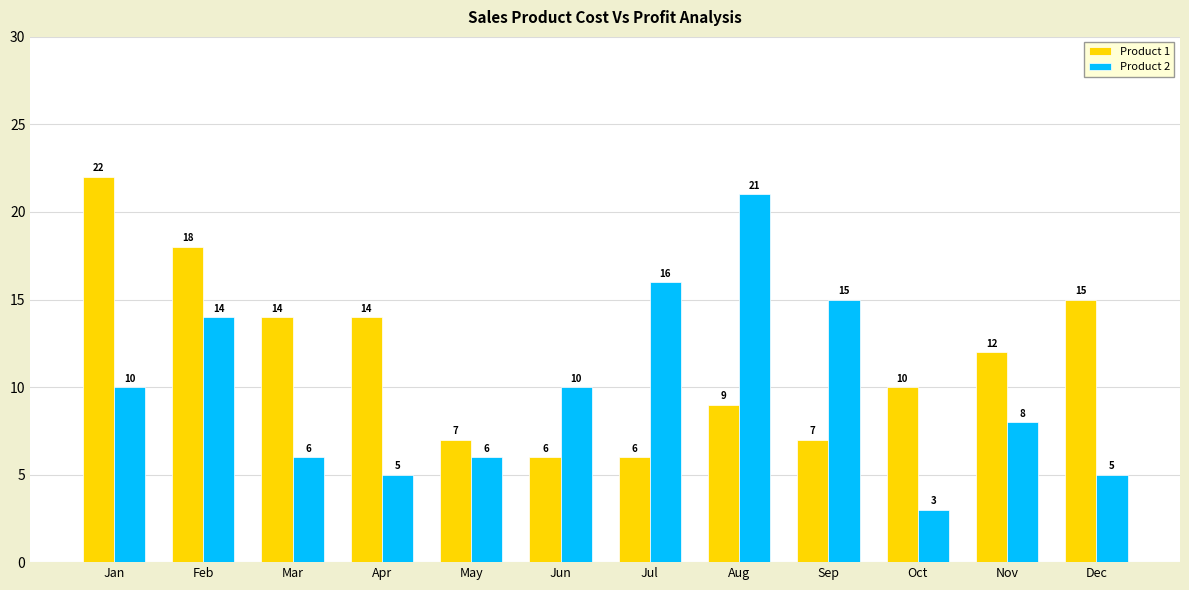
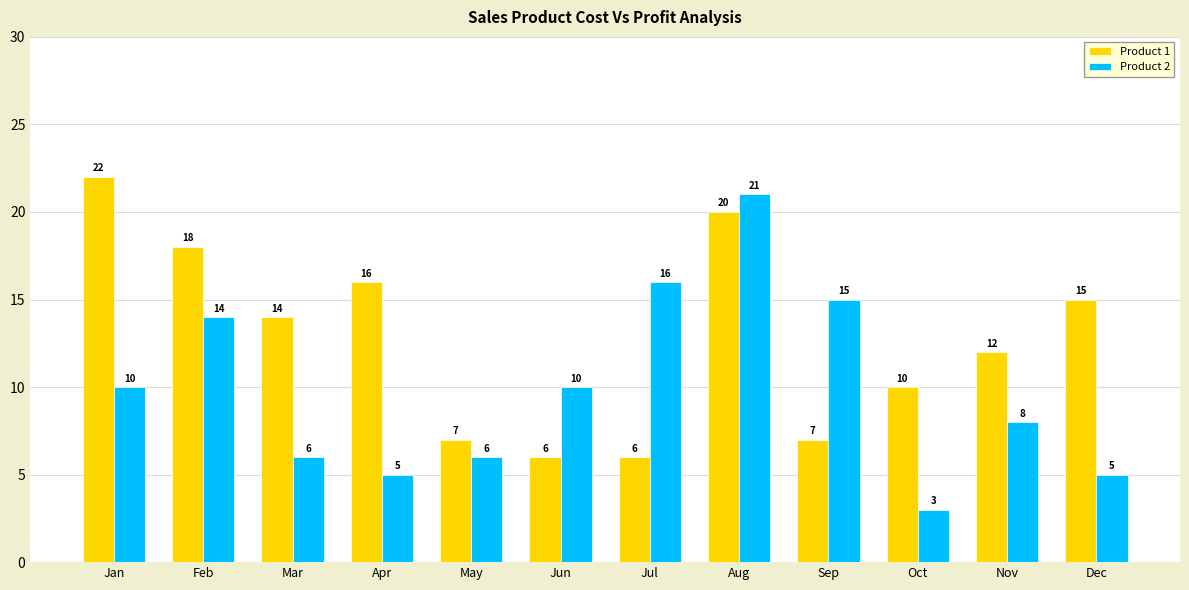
Product 1, Apr: 14 -> 16
Product 1, Aug: 9 -> 20
